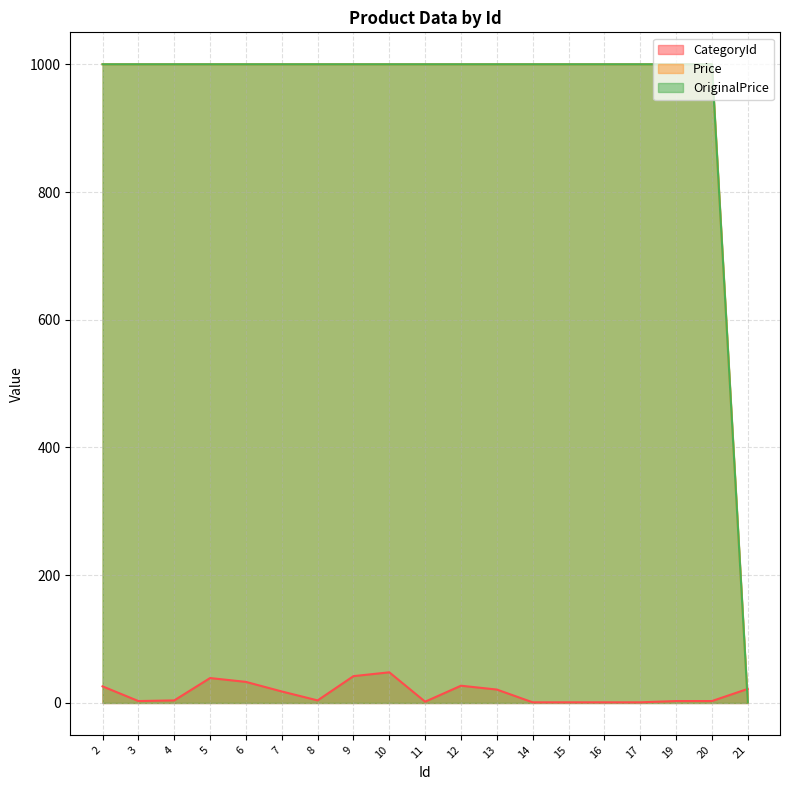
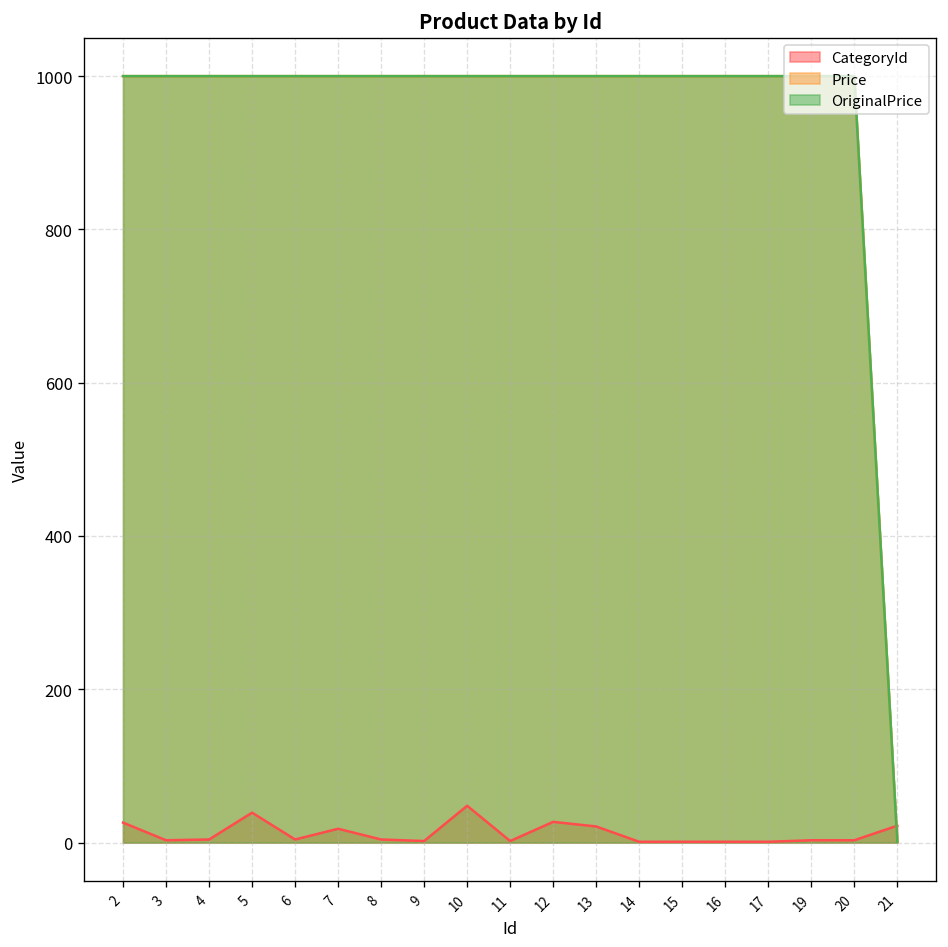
CategoryId, 6: 30 -> 0
CategoryId, 9: 40 -> 0
